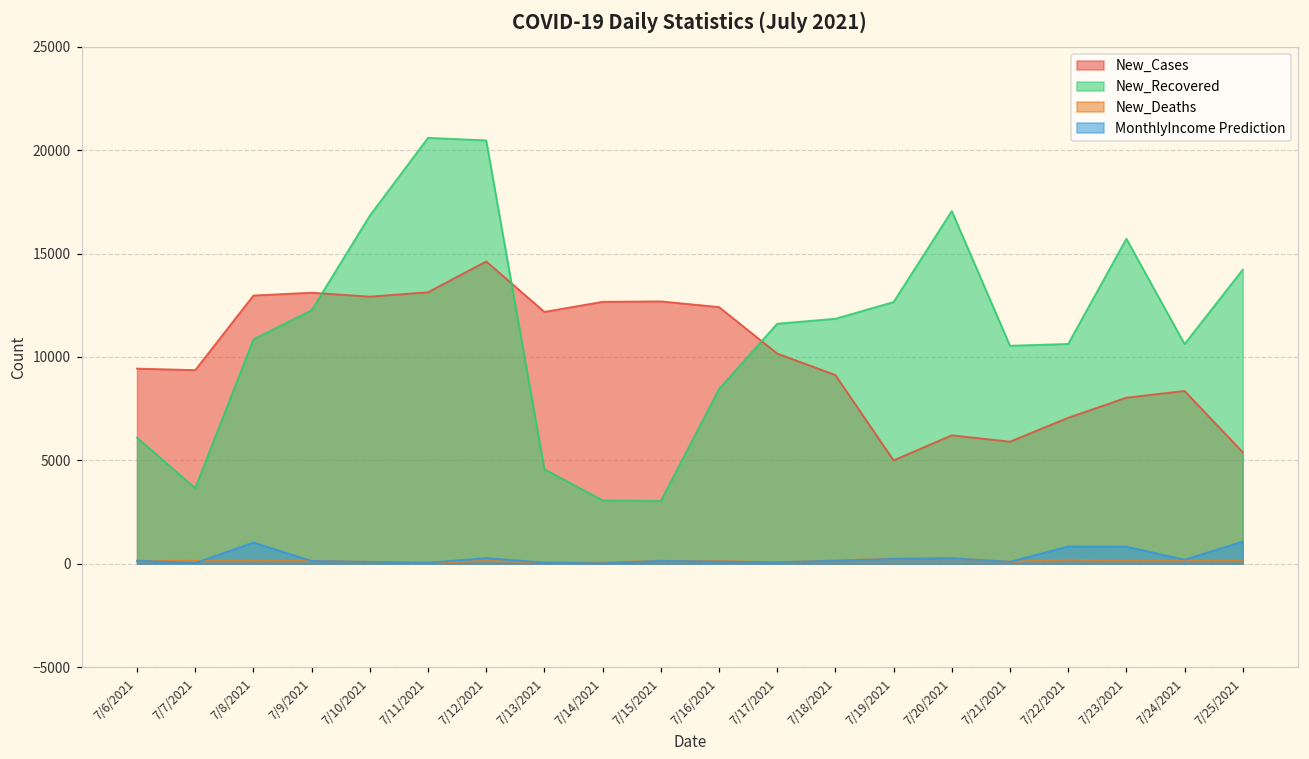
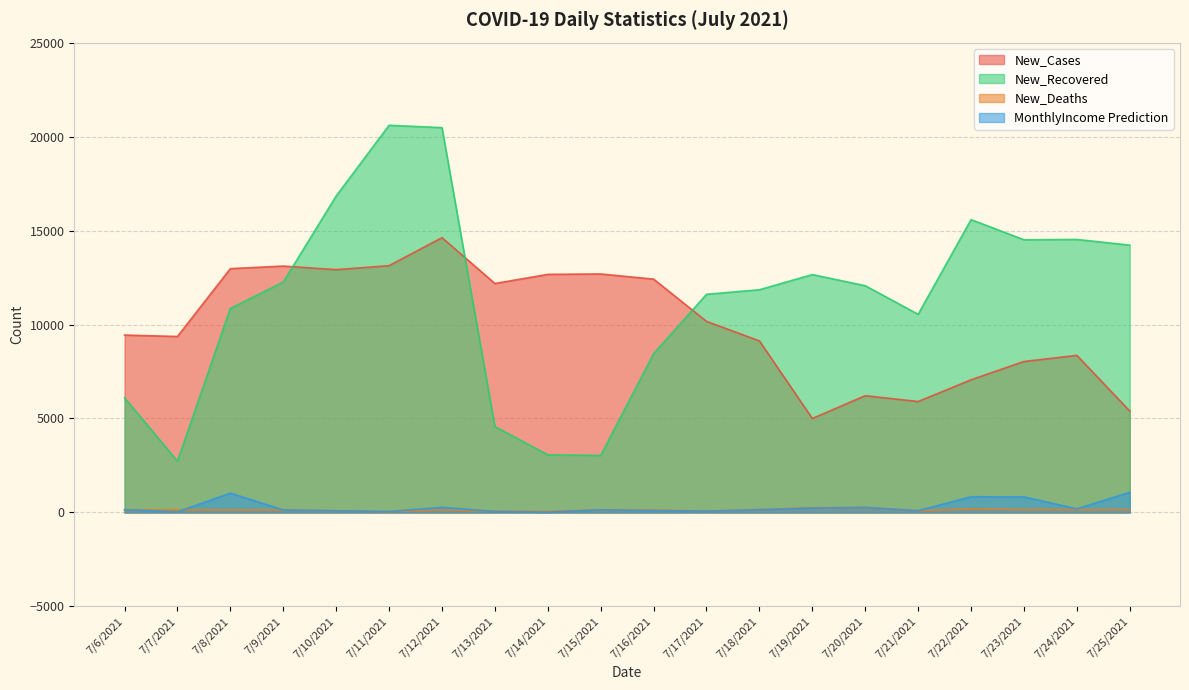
New_Recovered, 7/7/2021: 3700 -> 2700
New_Recovered, 7/20/2021: 17100 -> 12100
New_Recovered, 7/22/2021: 10600 -> 15600
New_Recovered, 7/23/2021: 15700 -> 14500
New_Recovered, 7/24/2021: 10600 -> 14500
